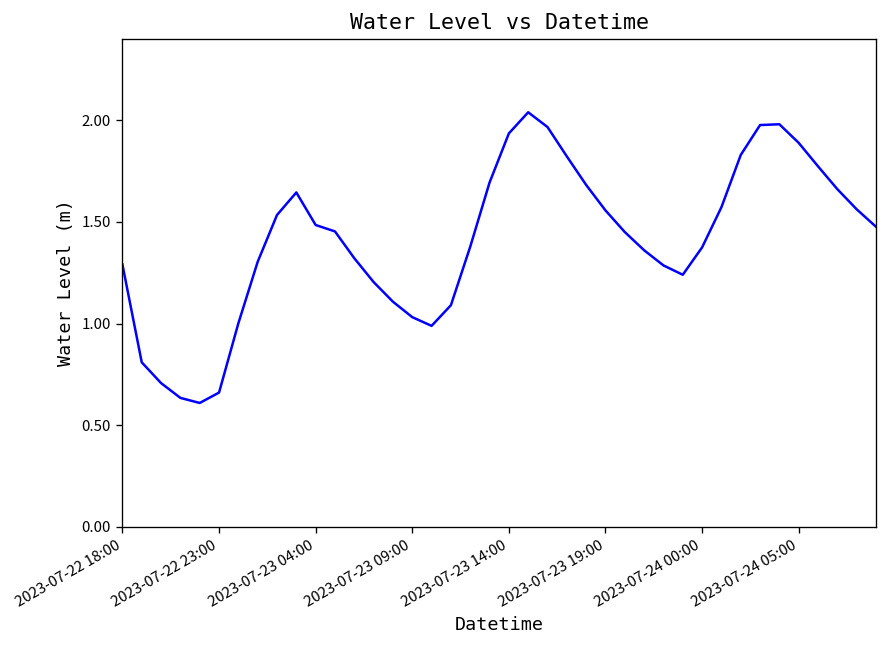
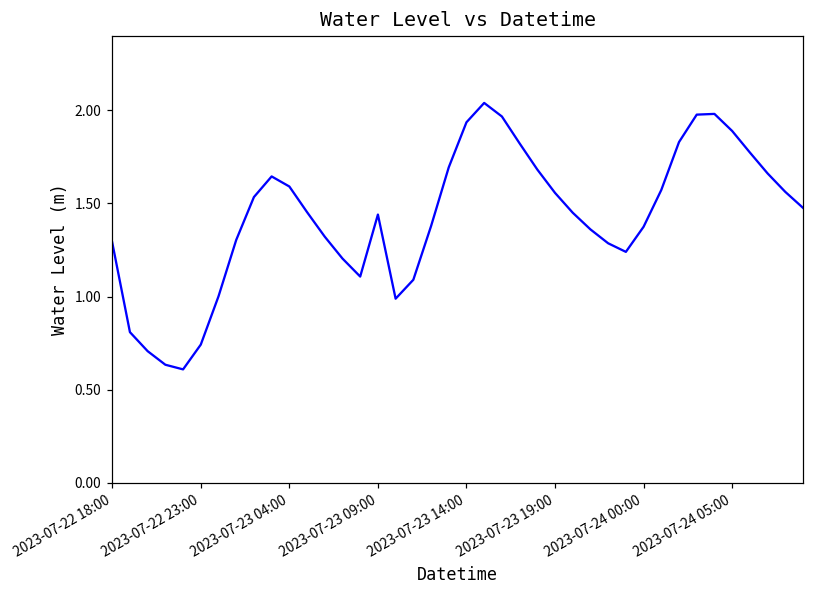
2023-07-22 23:00: 0.66 -> 0.74
2023-07-23 04:00: 1.48 -> 1.59
2023-07-23 09:00: 1.03 -> 1.44
